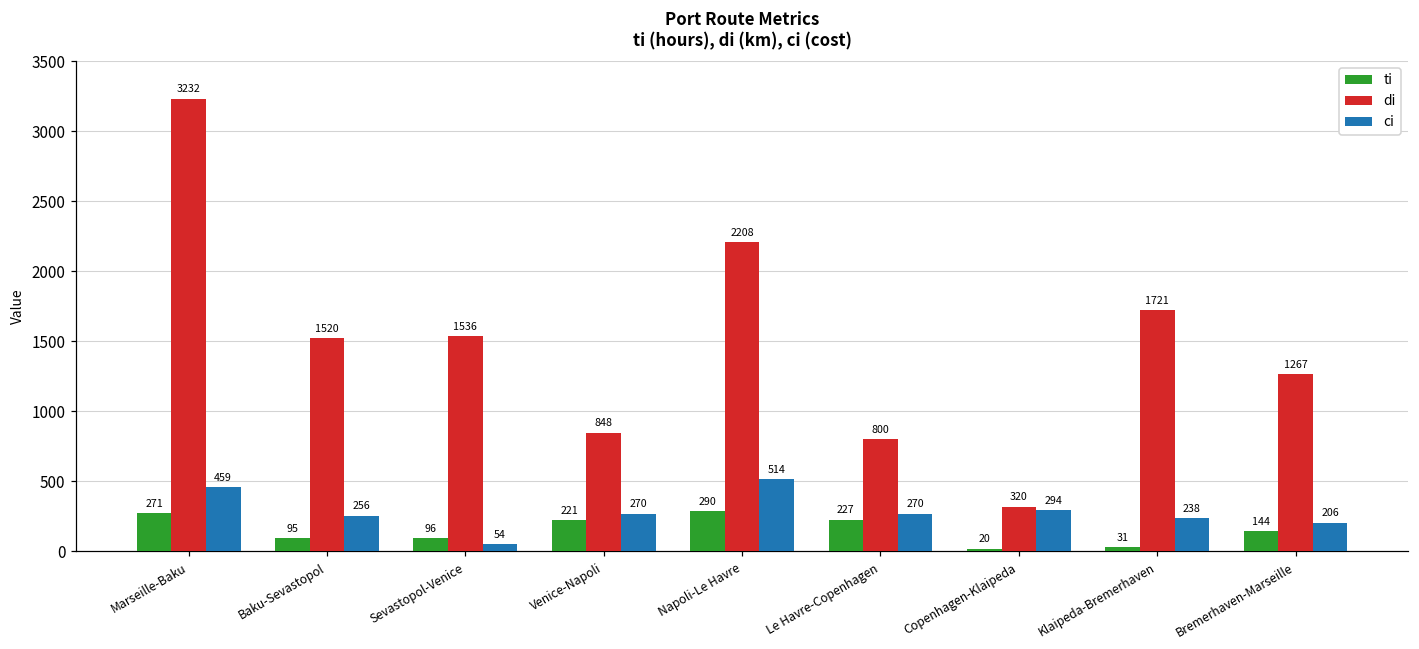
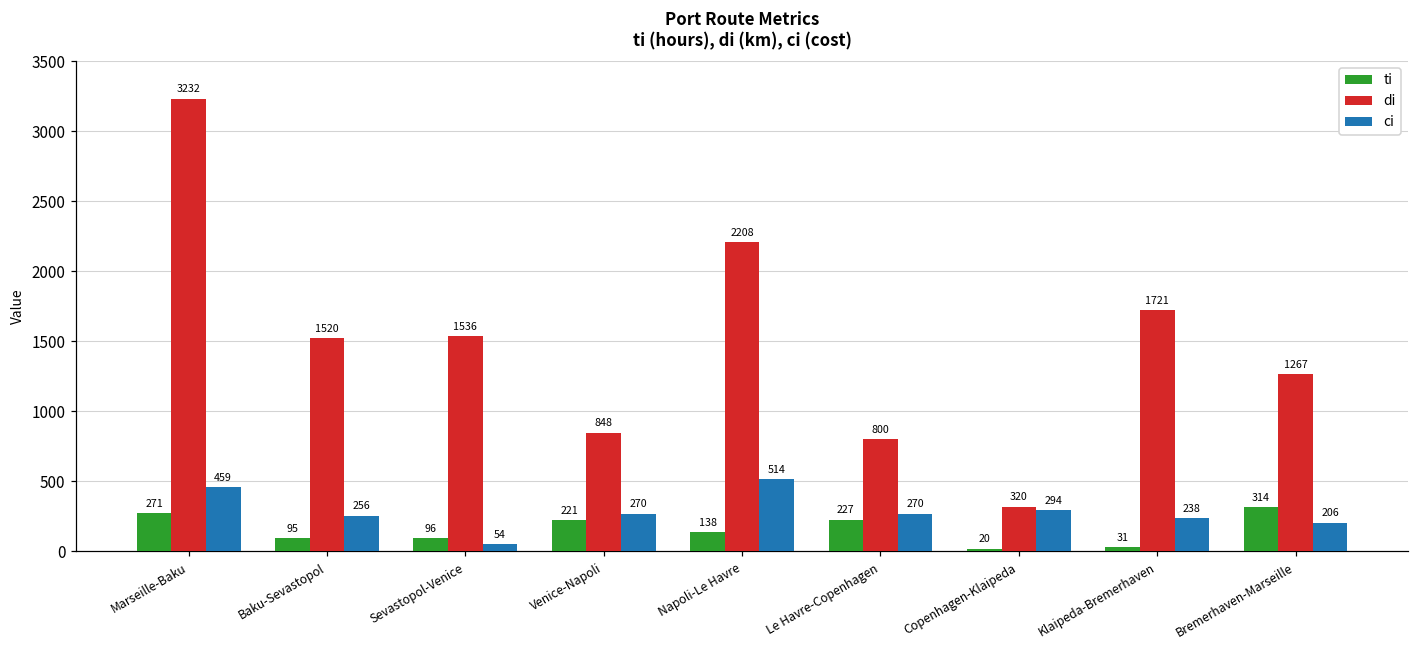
ti, Napoli-Le Havre: 290 -> 138
ti, Bremerhaven-Marseille: 144 -> 314
